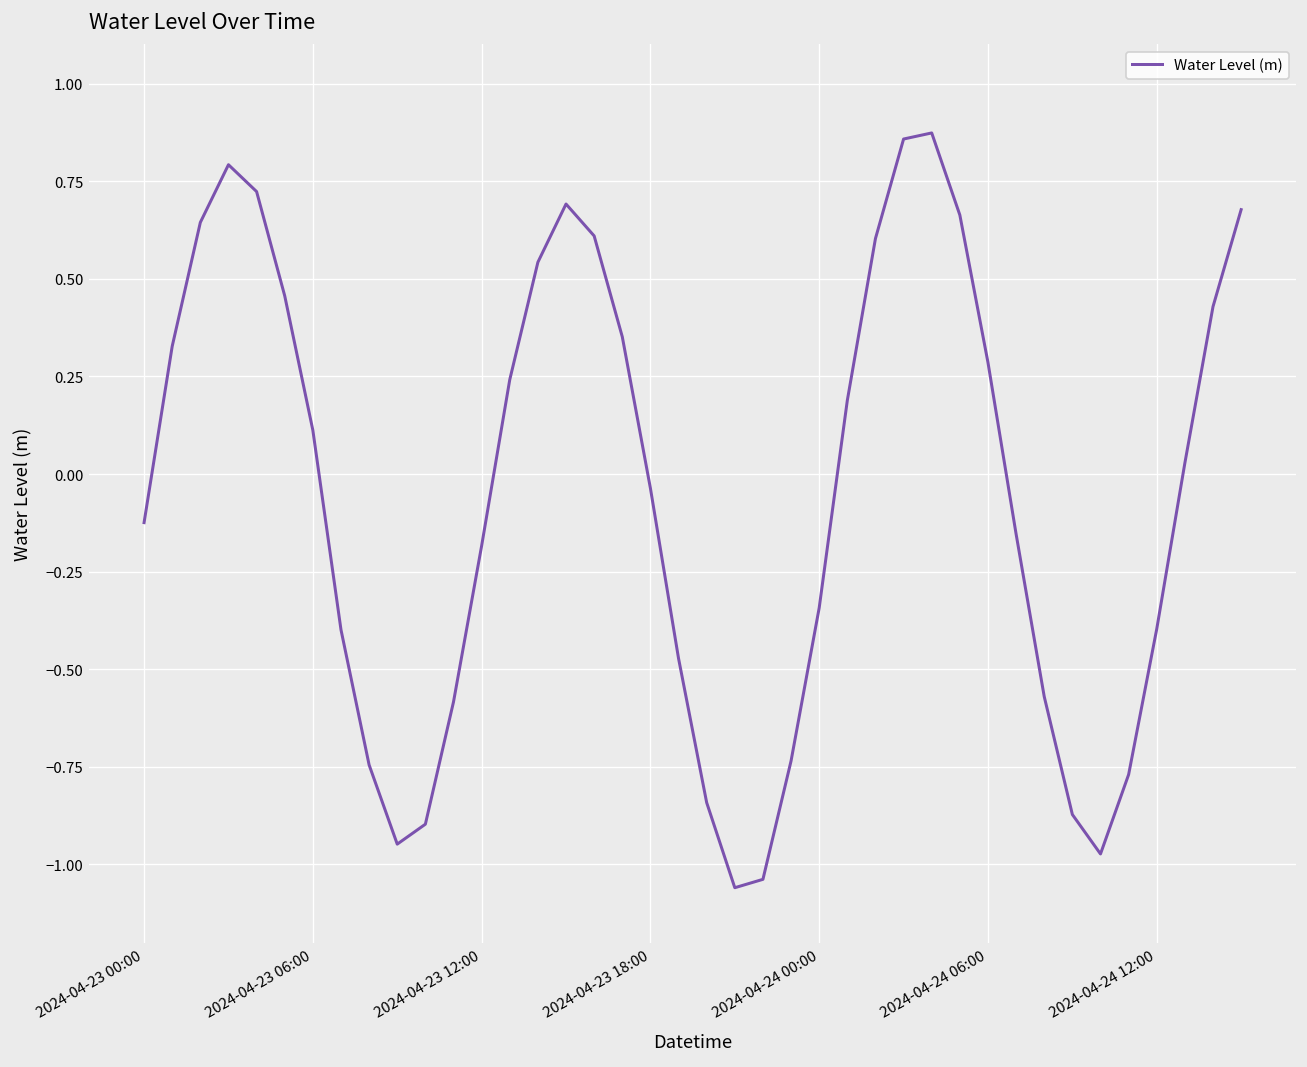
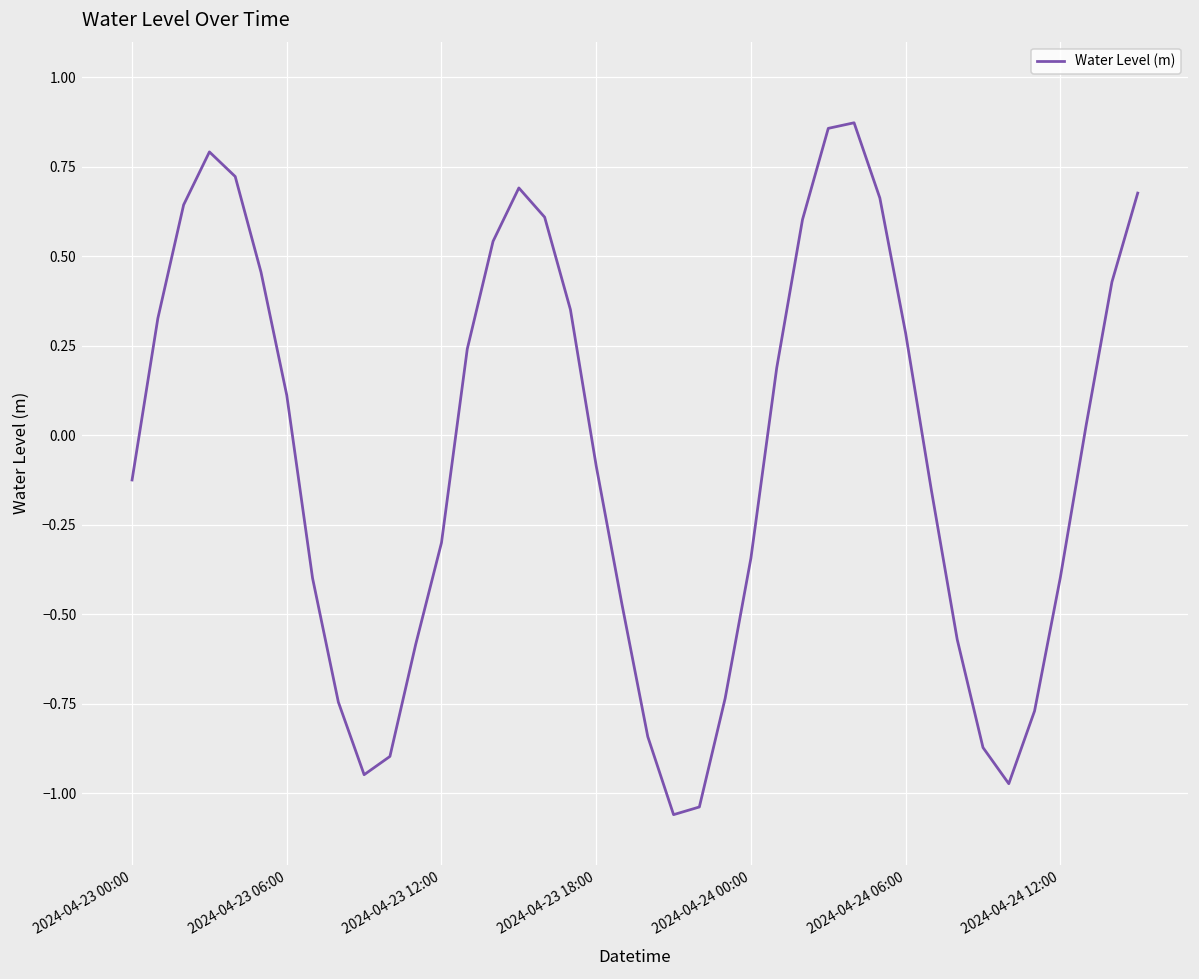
2024-04-23 12:00: -0.18 -> -0.30
2024-04-23 18:00: -0.04 -> -0.09
